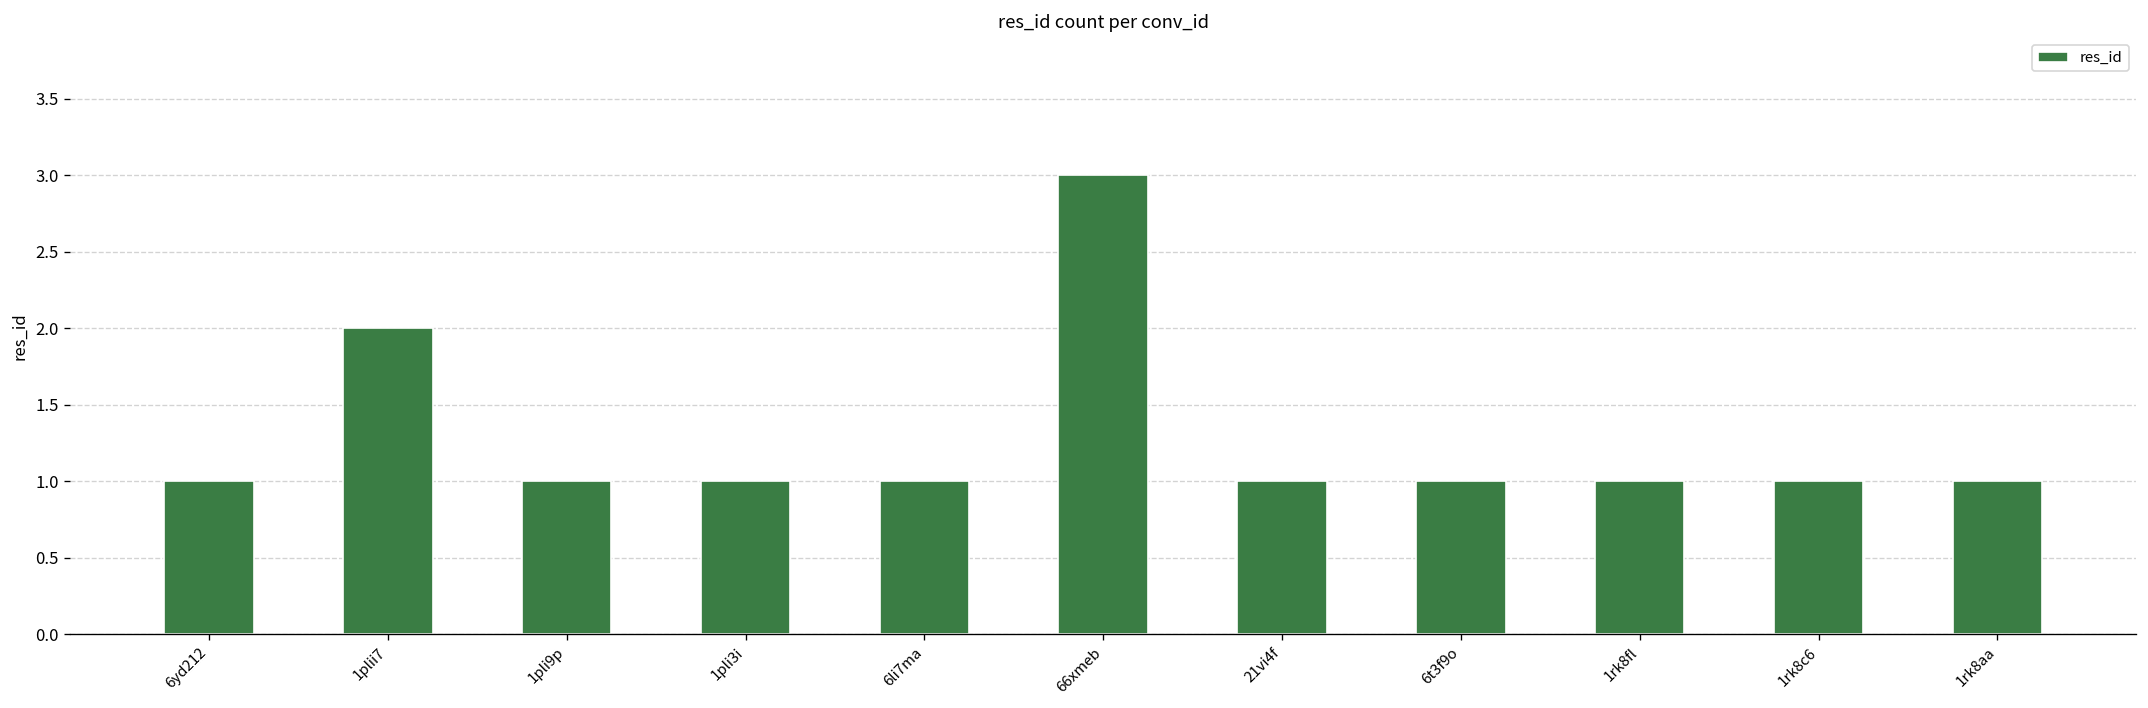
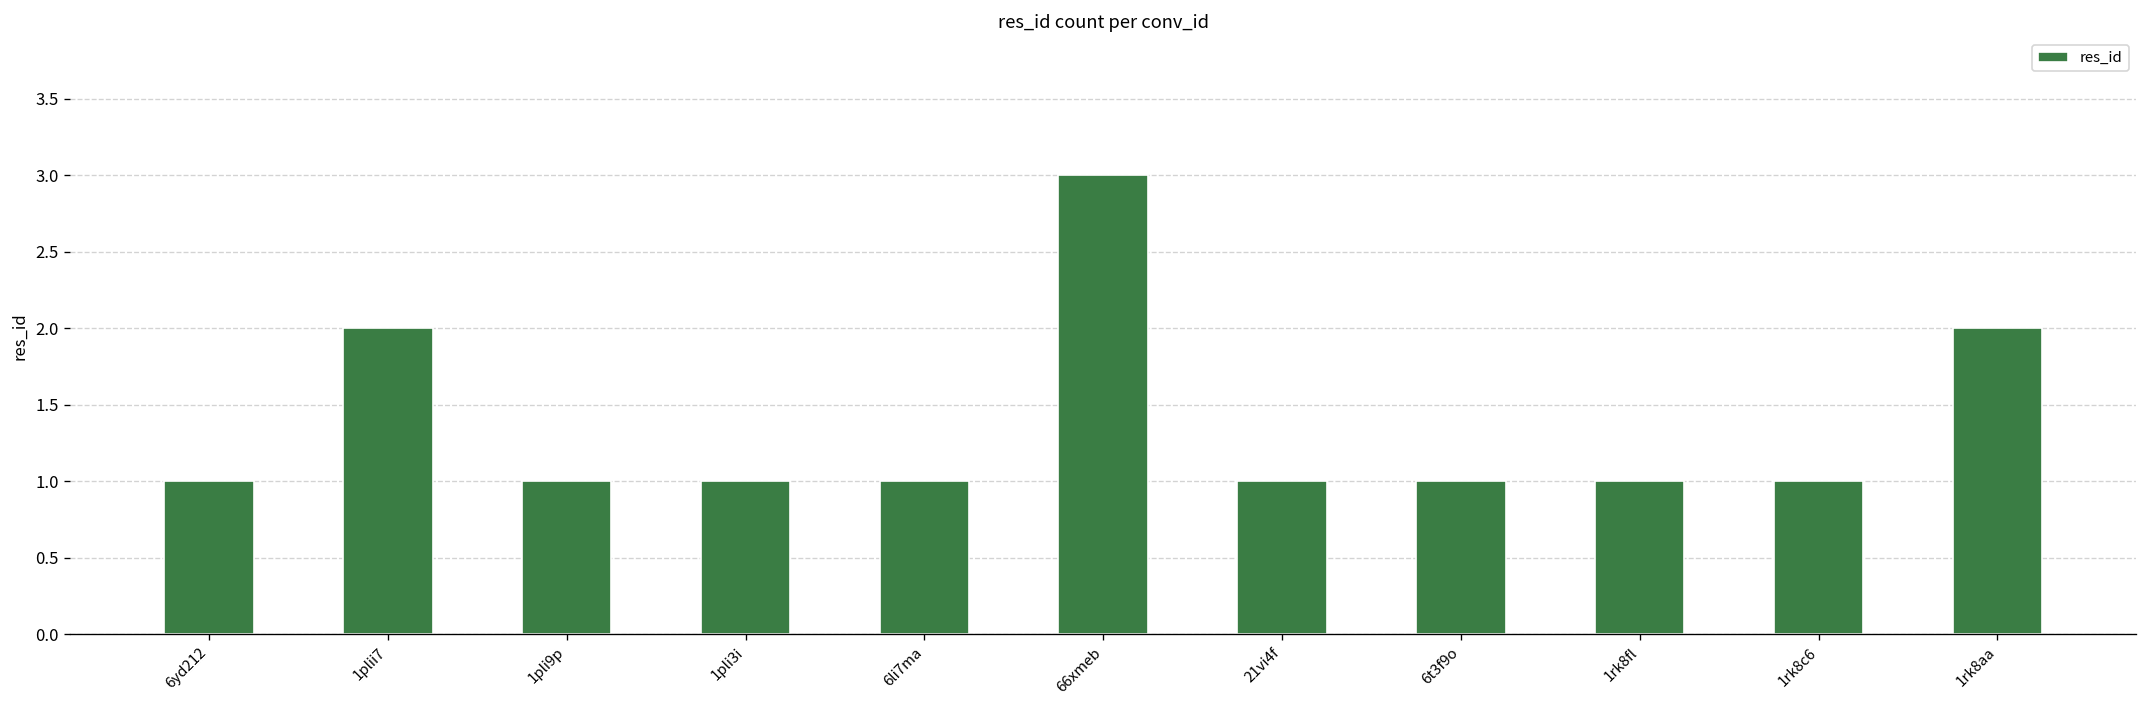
1rk8aa: 1 -> 2
